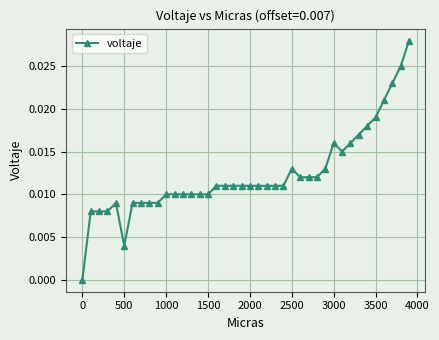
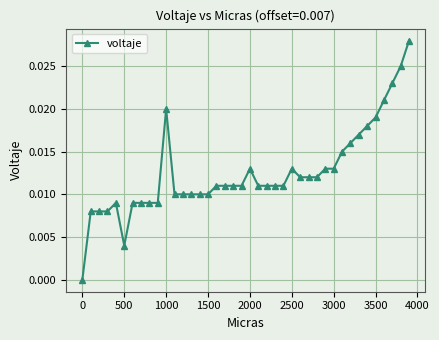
1000: 0.01 -> 0.02
2000: 0.011 -> 0.013
3000: 0.016 -> 0.013
